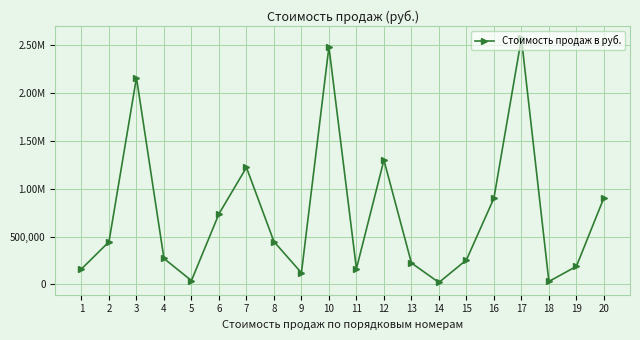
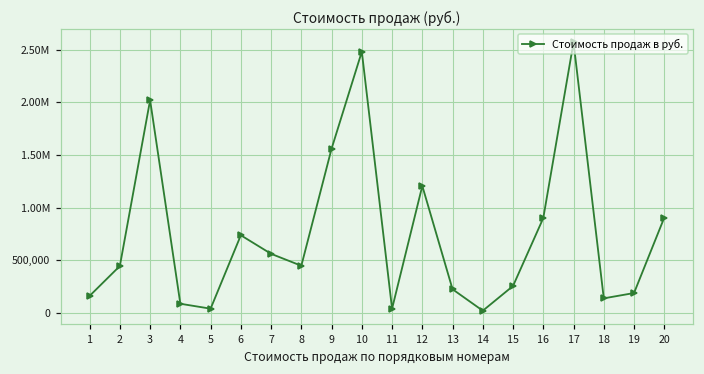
3: 2,200,000 -> 2,000,000
4: 300,000 -> 100,000
7: 1,200,000 -> 600,000
9: 100,000 -> 1,600,000
11: 200,000 -> 0
12: 1,300,000 -> 1,200,000
18: 0 -> 100,000
